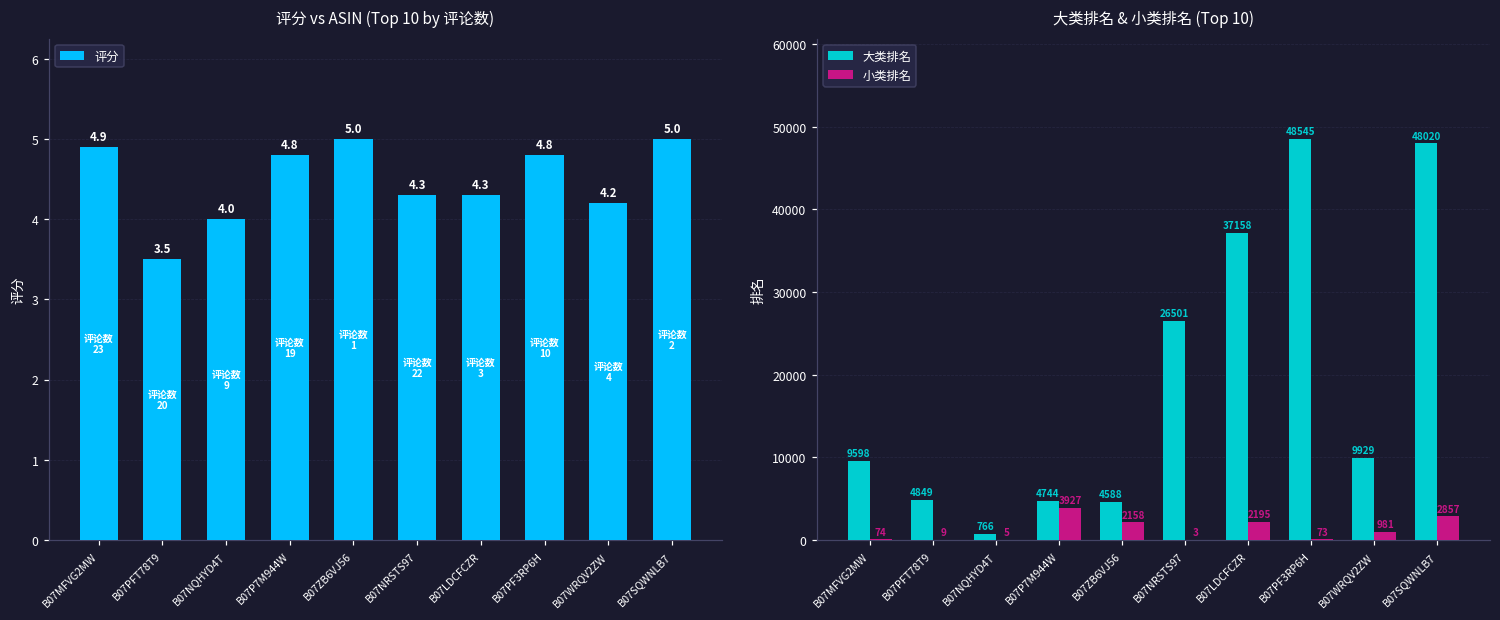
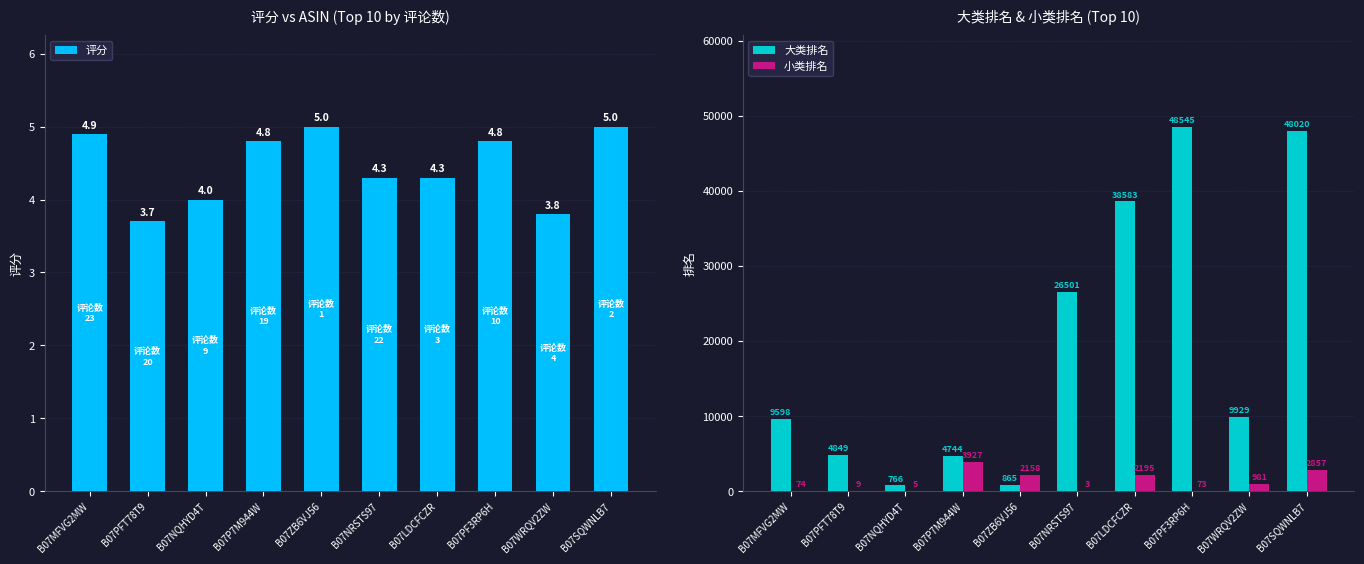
评分 vs ASIN (Top 10 by 评论数), B07PFT78T9: 3.5 -> 3.7
评分 vs ASIN (Top 10 by 评论数), B07WRQV2ZW: 4.2 -> 3.8
大类排名 & 小类排名 (Top 10), 大类排名, B07ZB6VJ56: 4588 -> 865
大类排名 & 小类排名 (Top 10), 大类排名, B07LDCFCZR: 37158 -> 38583
